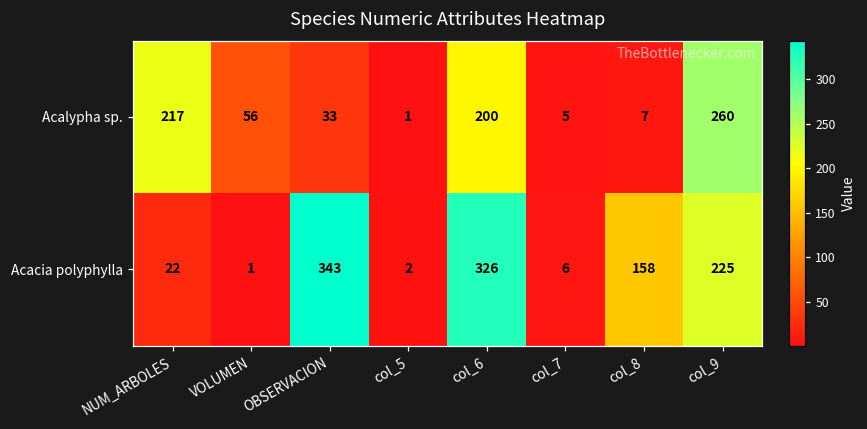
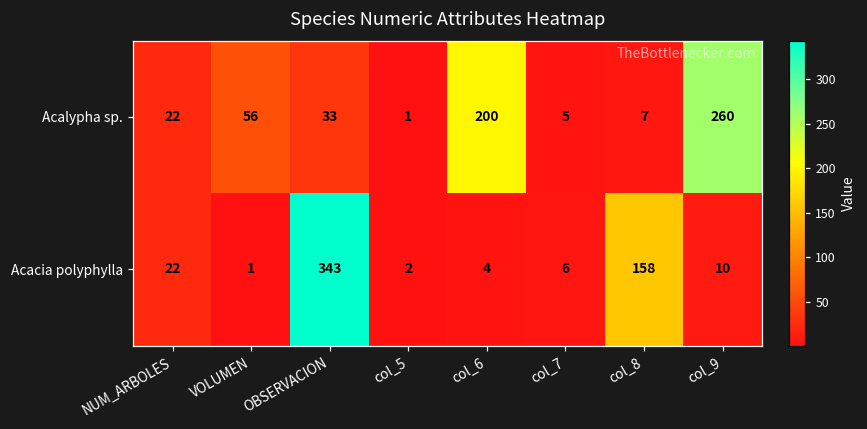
Acalypha sp., NUM_ARBOLES: 217 -> 22
Acacia polyphylla, col_6: 326 -> 4
Acacia polyphylla, col_9: 225 -> 10
